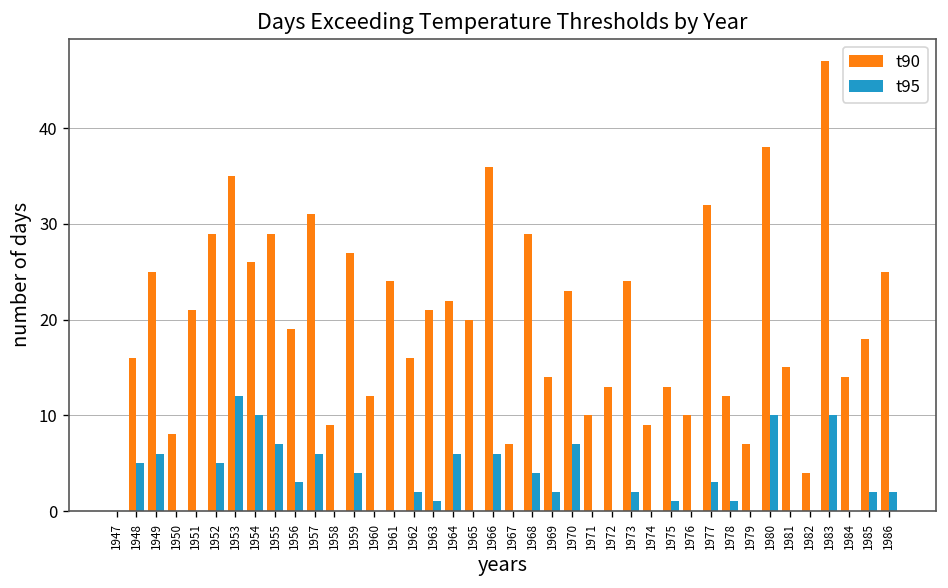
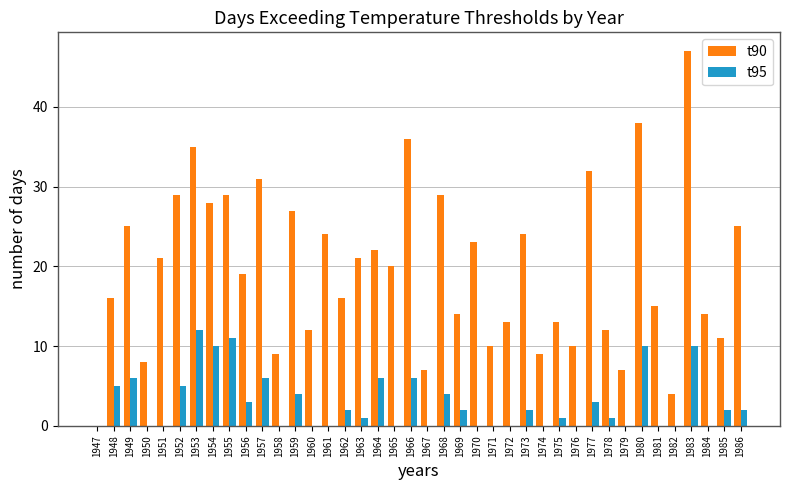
t90, 1954: 26 -> 28
t95, 1955: 7 -> 11
t95, 1970: 7 -> 0
t90, 1985: 18 -> 11
